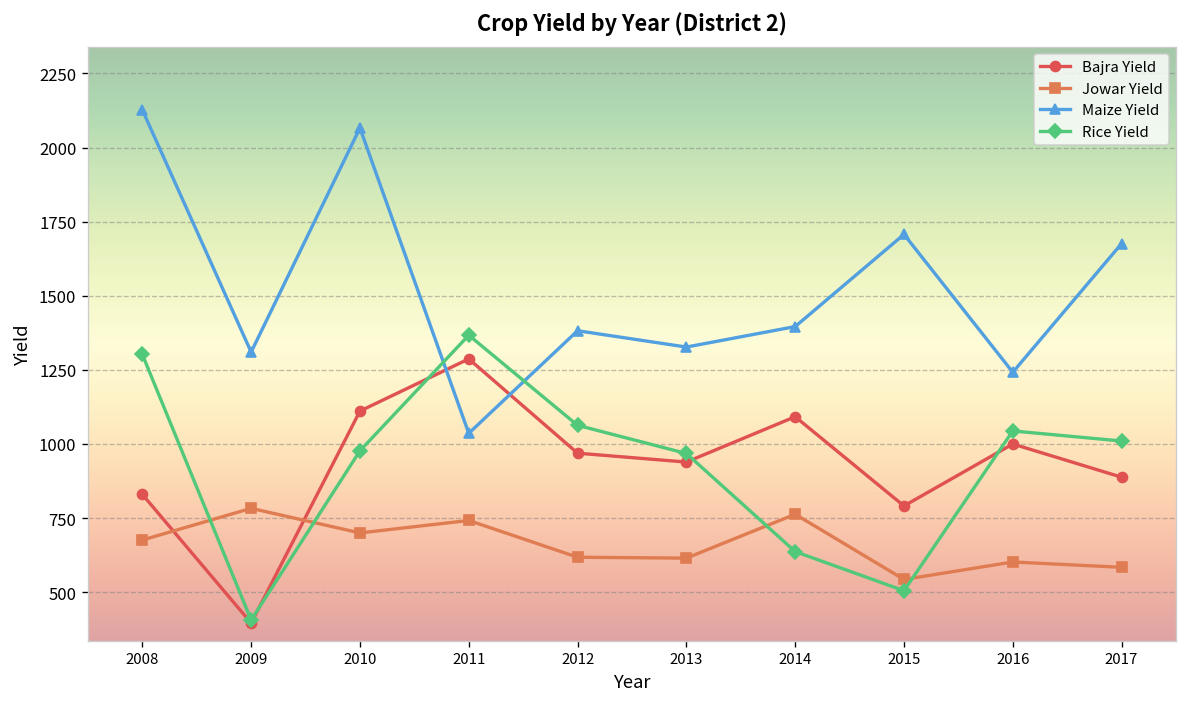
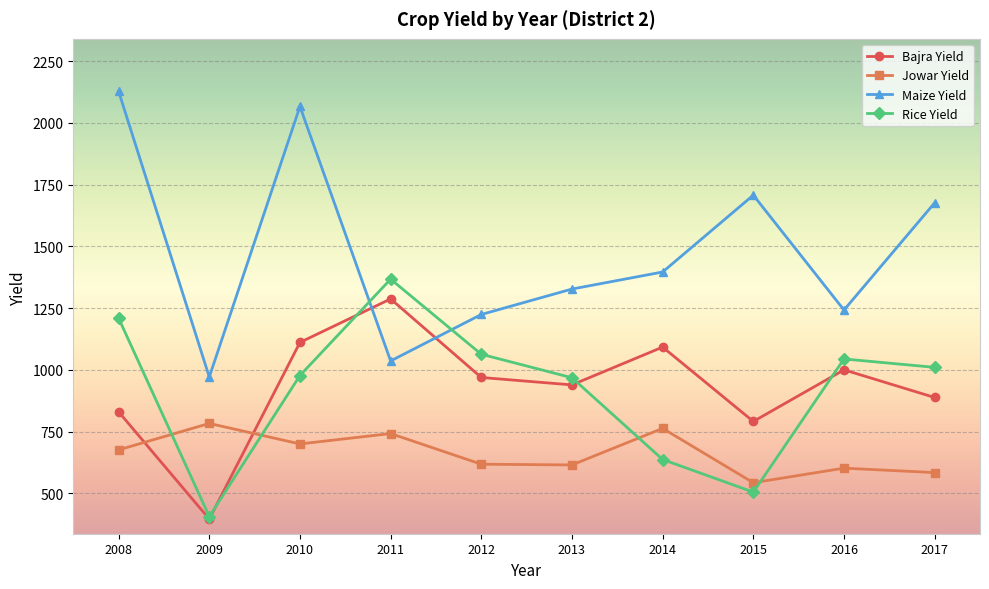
Rice Yield, 2008: 1300 -> 1210
Maize Yield, 2009: 1310 -> 970
Maize Yield, 2012: 1380 -> 1220
